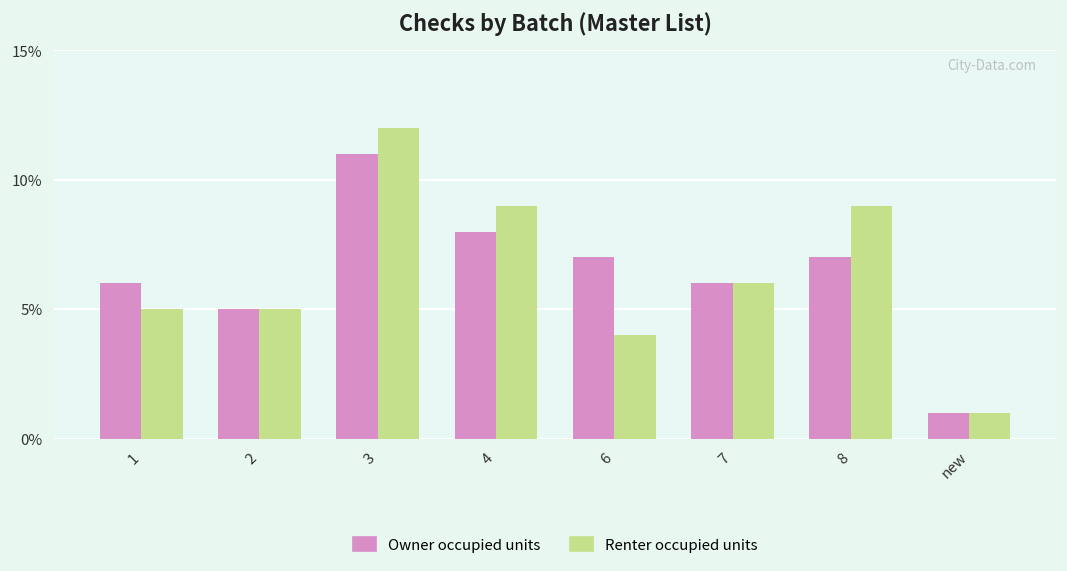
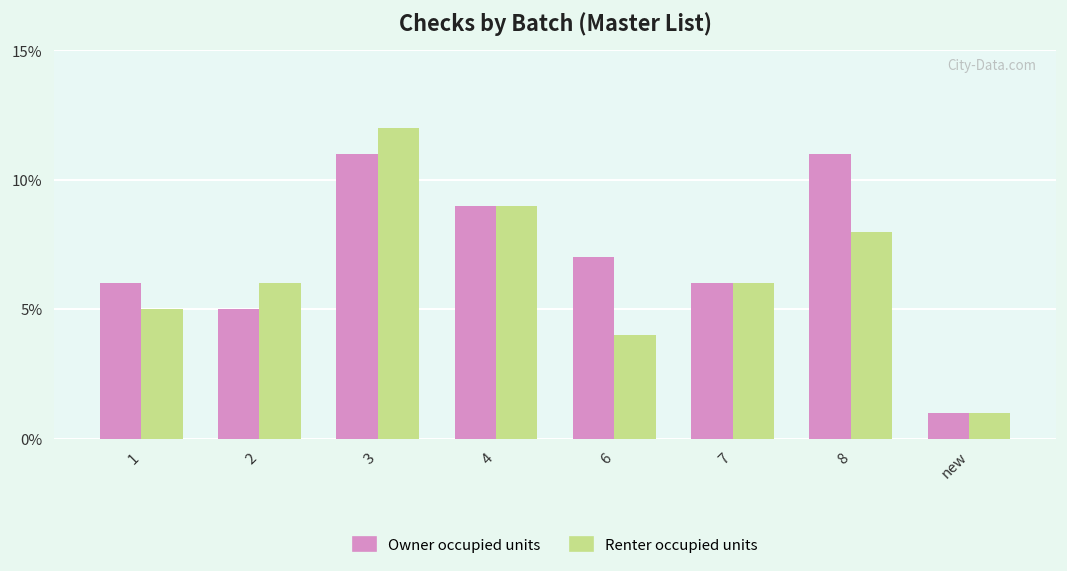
Renter occupied units, 2: 5% -> 6%
Owner occupied units, 4: 8% -> 9%
Owner occupied units, 8: 7% -> 11%
Renter occupied units, 8: 9% -> 8%
